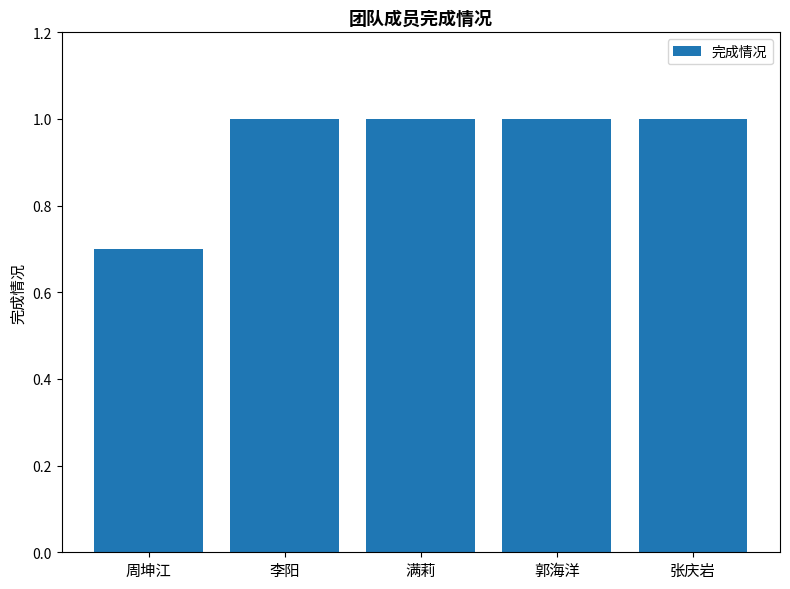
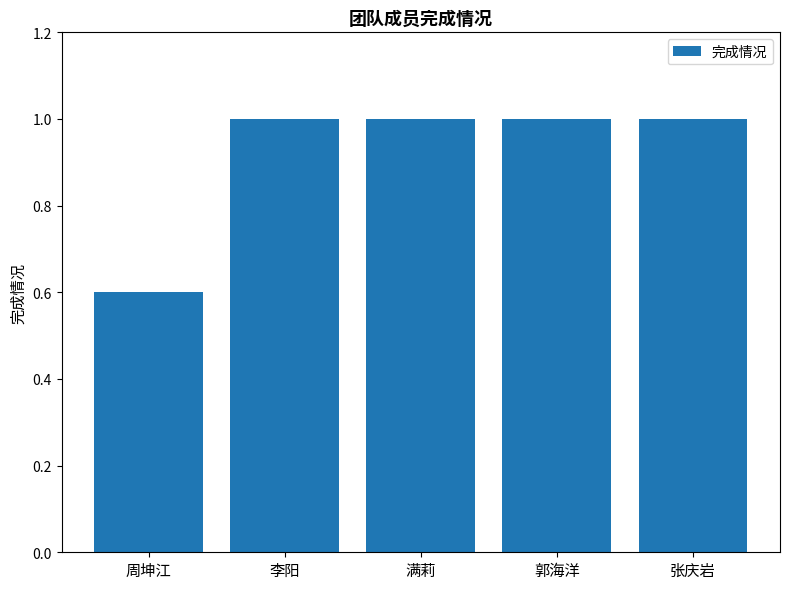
周坤江: 0.7 -> 0.6
